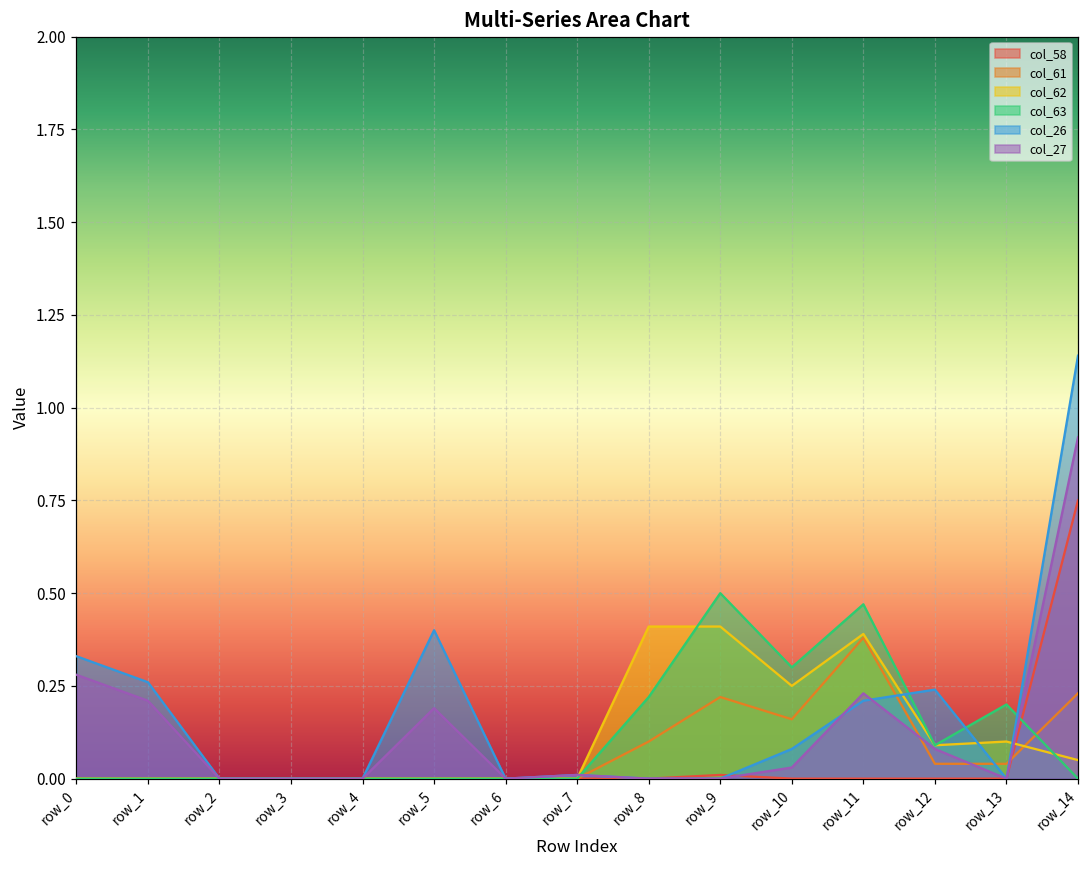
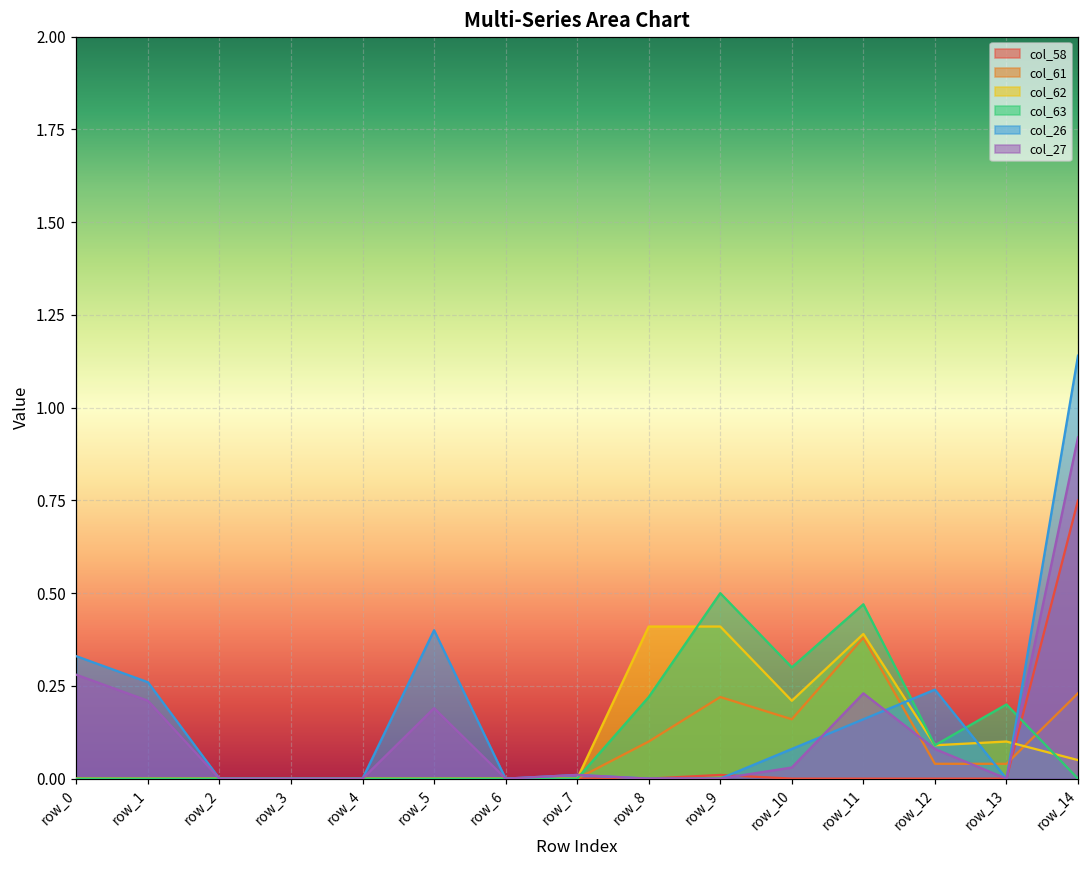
col_62, row_10: 0.25 -> 0.21
col_26, row_11: 0.21 -> 0.16
